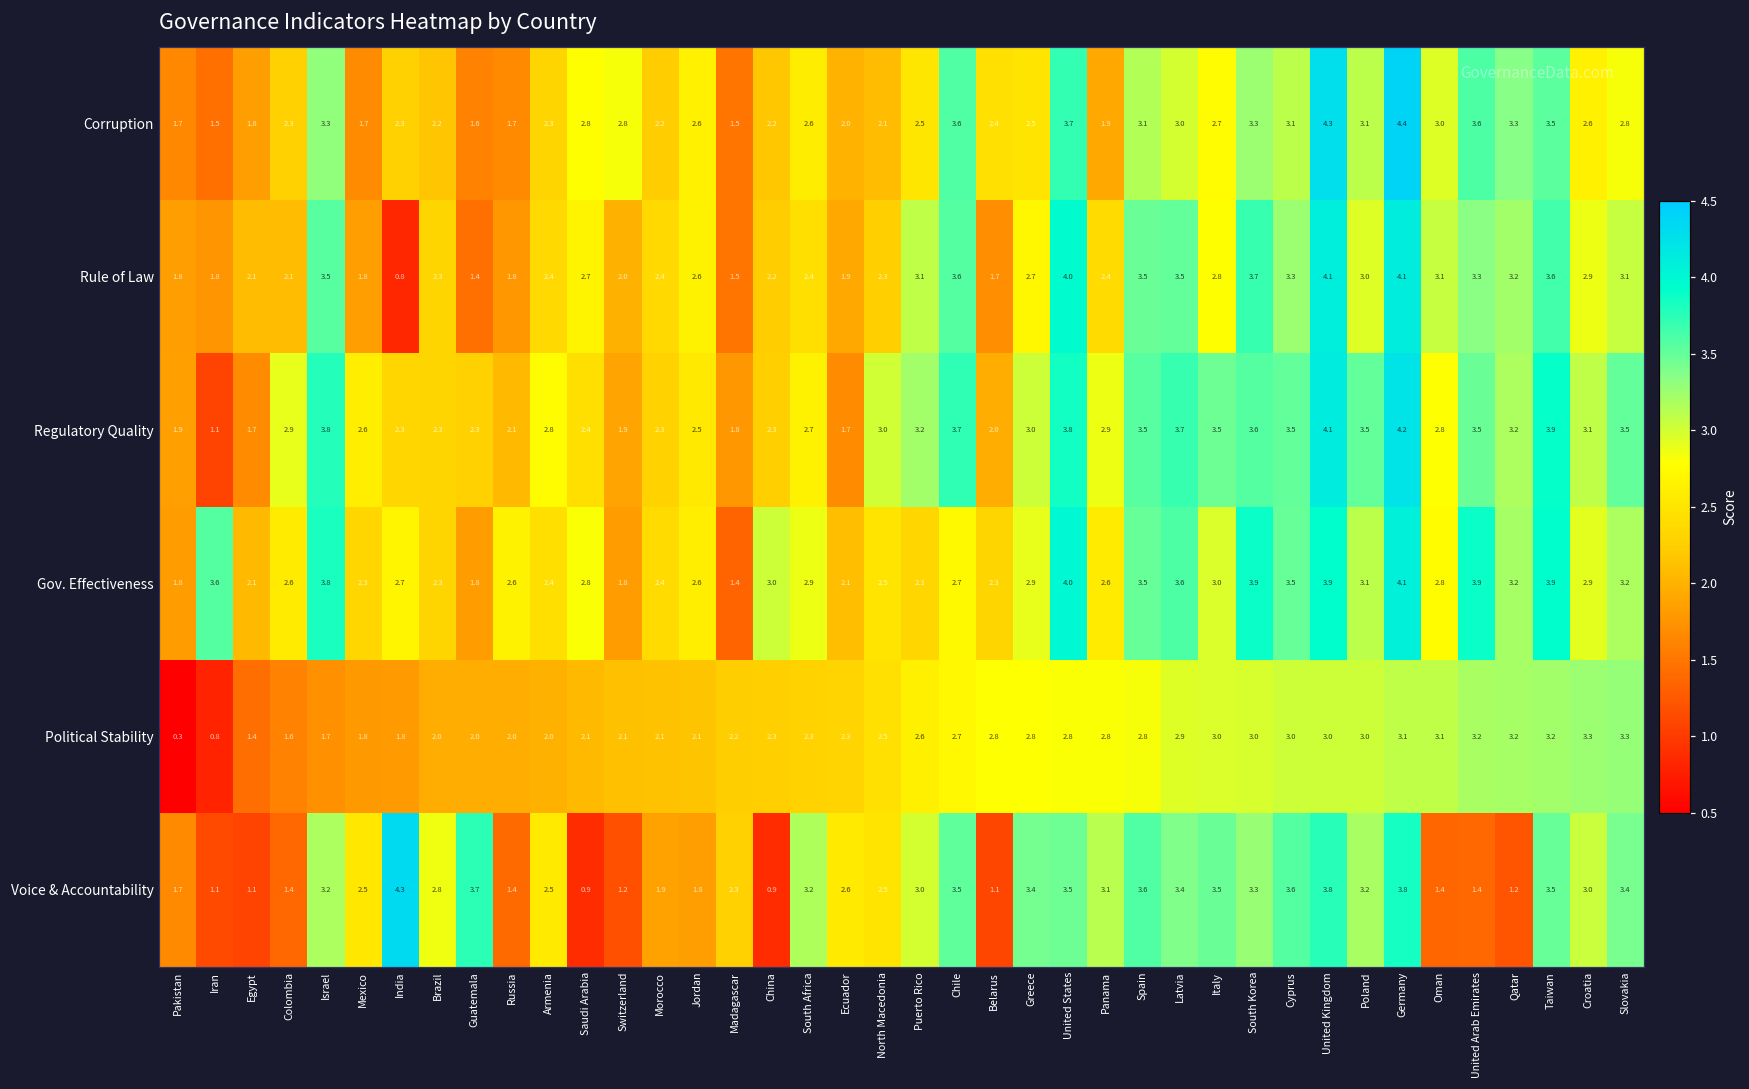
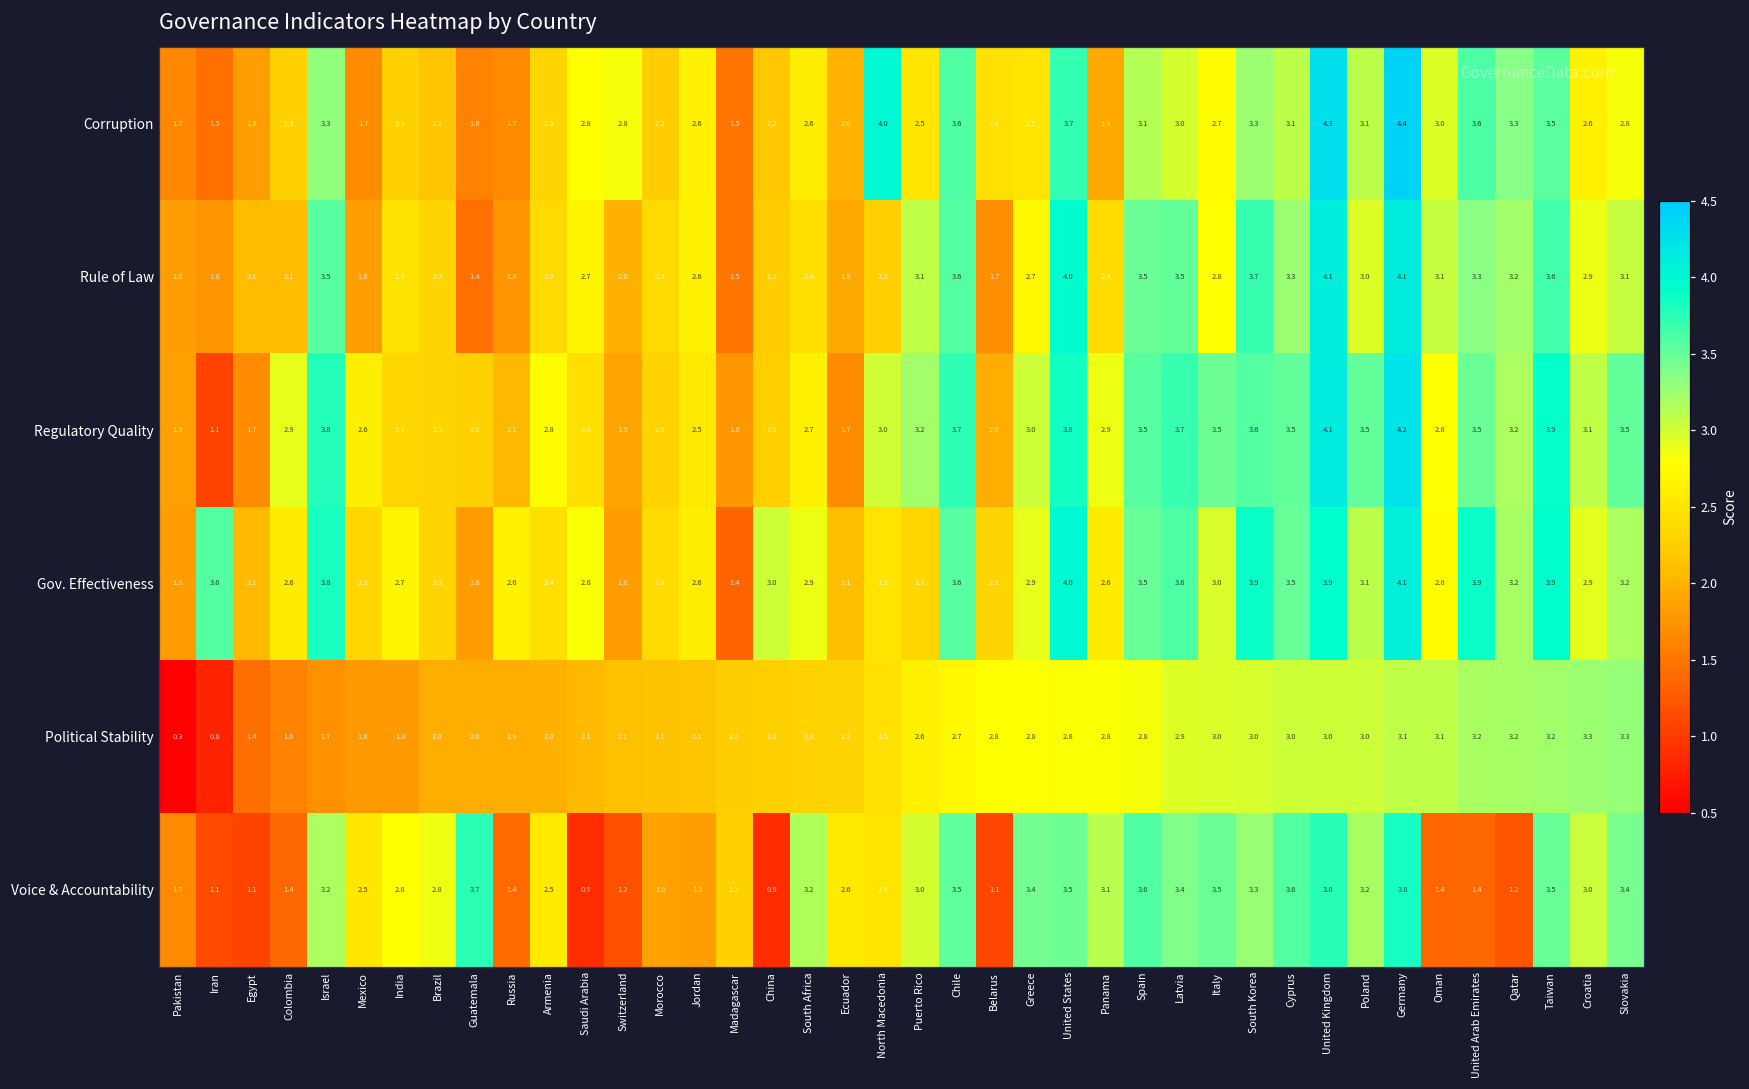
Corruption, North Macedonia: 2.1 -> 4.0
Rule of Law, India: 0.8 -> 2.5
Gov. Effectiveness, Chile: 2.7 -> 3.6
Voice & Accountability, India: 4.3 -> 2.8
